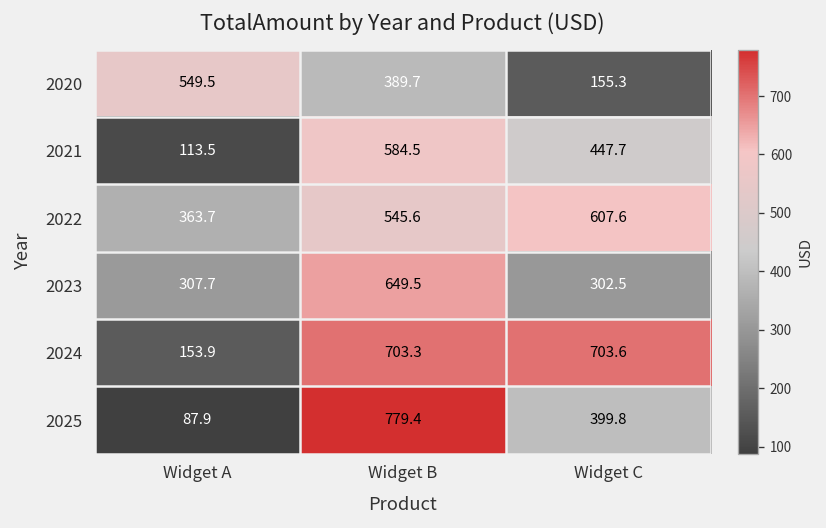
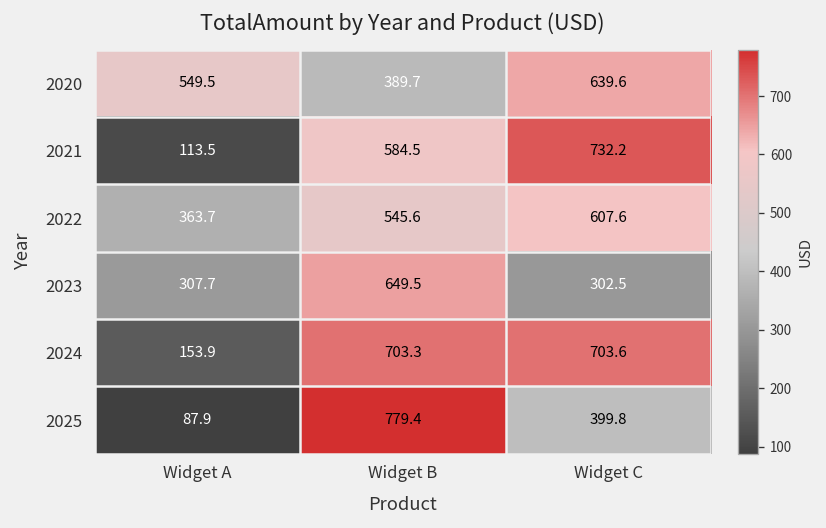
2020, Widget C: 155.3 -> 639.6
2021, Widget C: 447.7 -> 732.2
